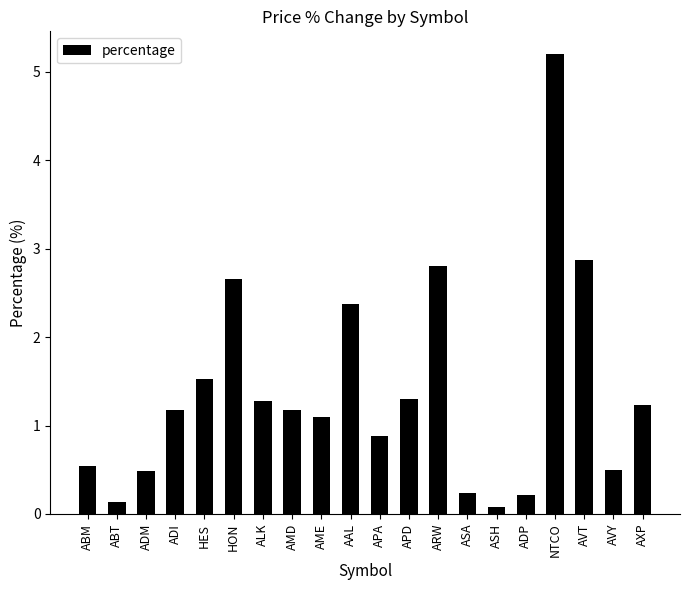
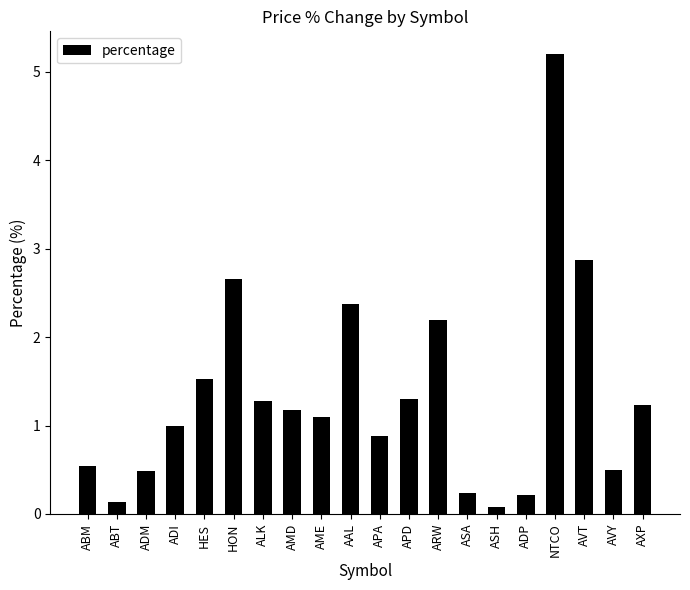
ADI: 1.2 -> 1.0
ARW: 2.8 -> 2.2
